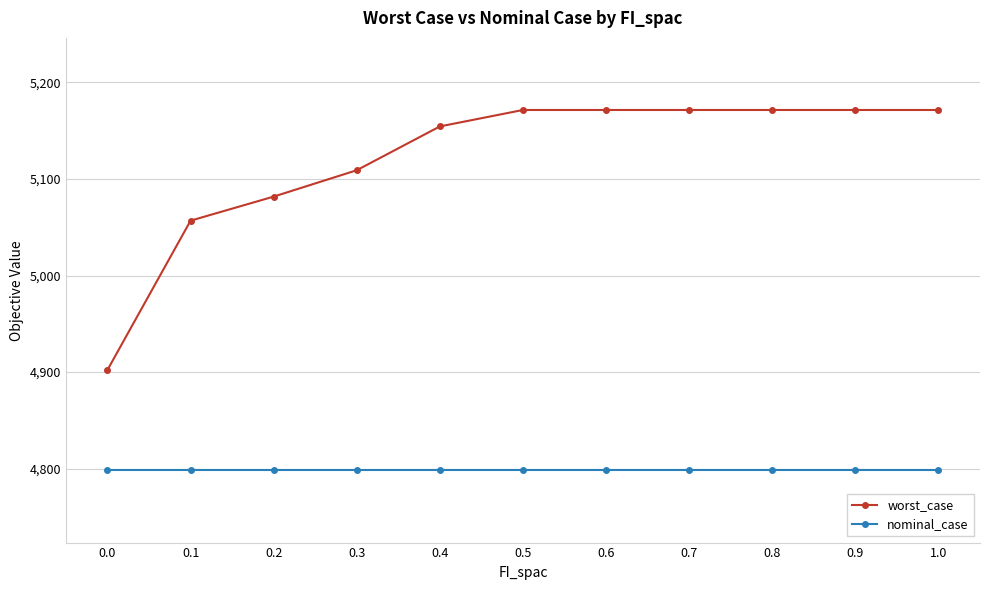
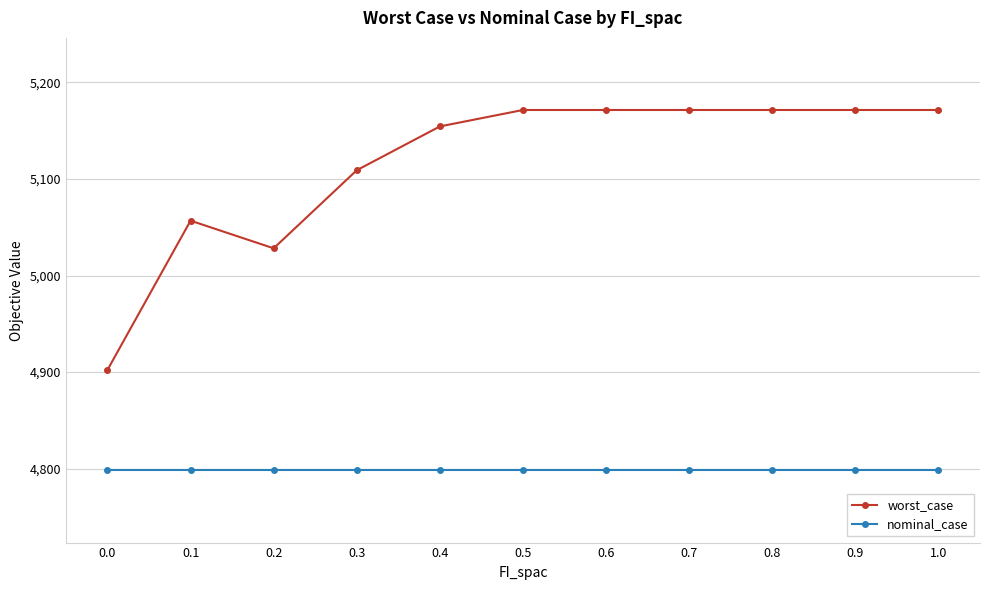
worst_case, 0.2: 5,080 -> 5,030
